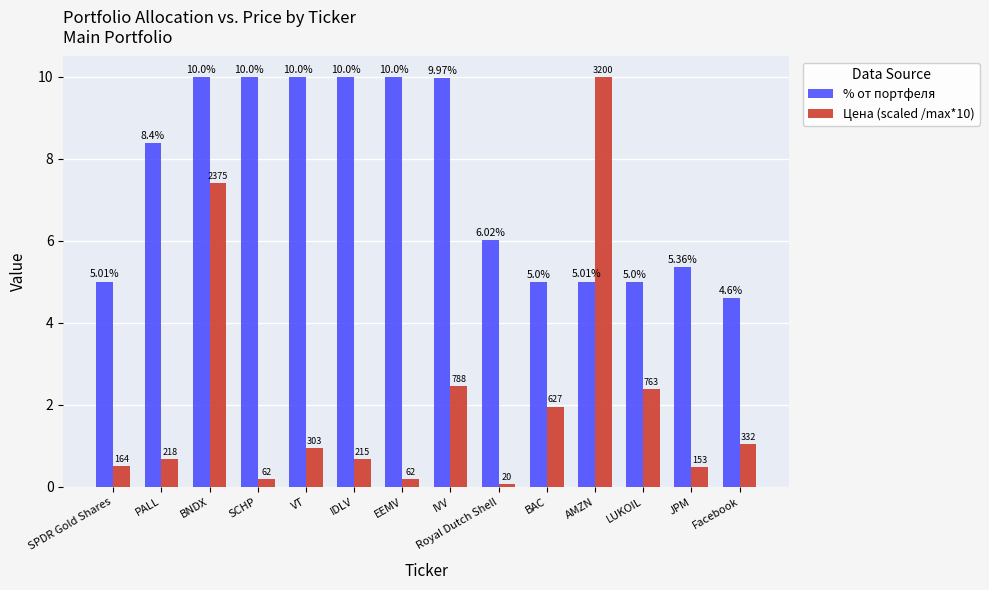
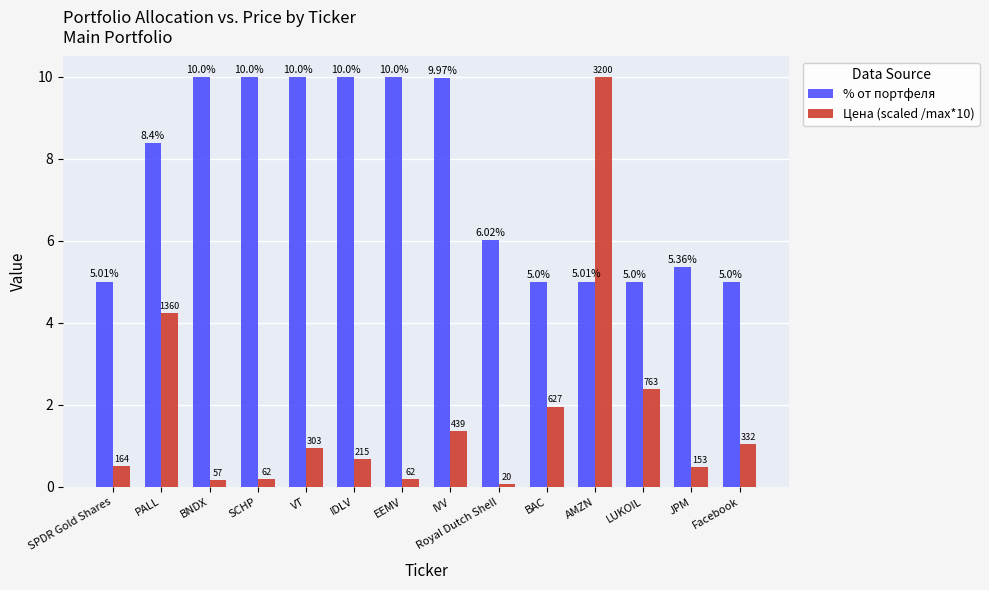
Цена (scaled /max*10), PALL: 218 -> 1360
Цена (scaled /max*10), BNDX: 2375 -> 57
Цена (scaled /max*10), IVV: 788 -> 439
% от портфеля, Facebook: 4.6% -> 5.0%
